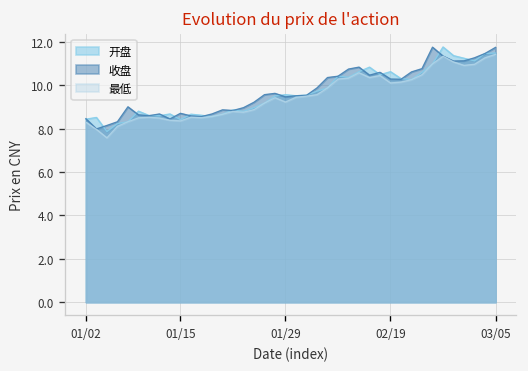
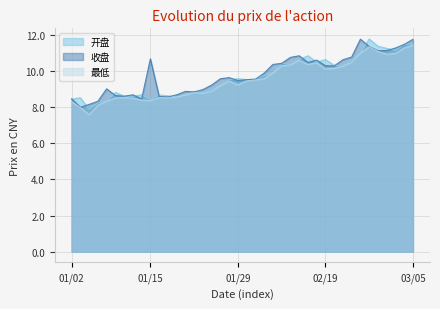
收盘, 01/15: 8.7 -> 10.7
